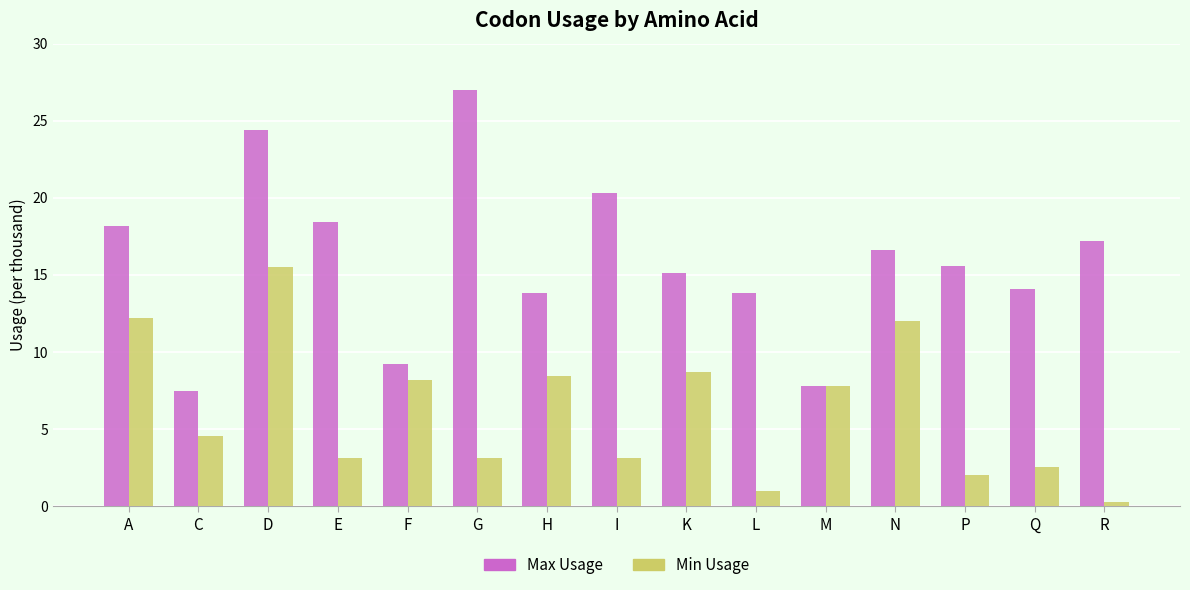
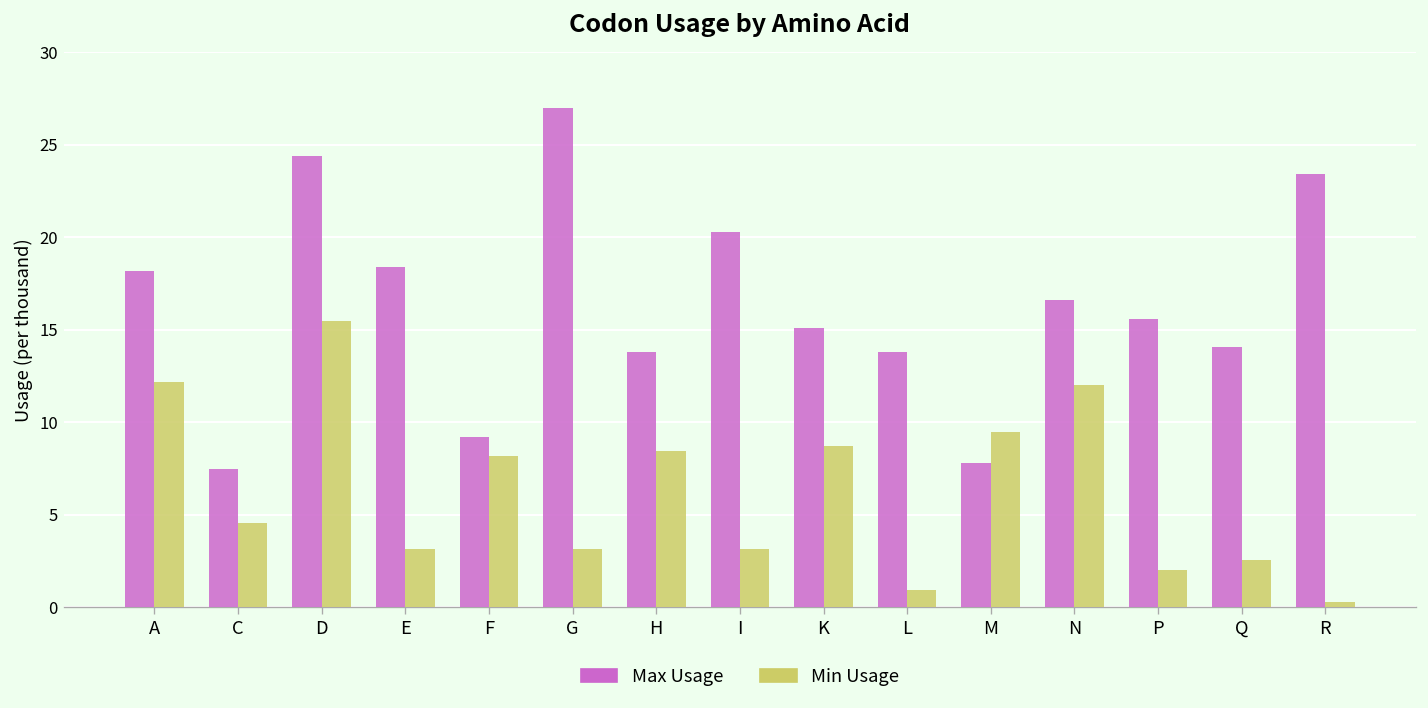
Min Usage, M: 7.8 -> 9.5
Max Usage, R: 17.2 -> 23.4
